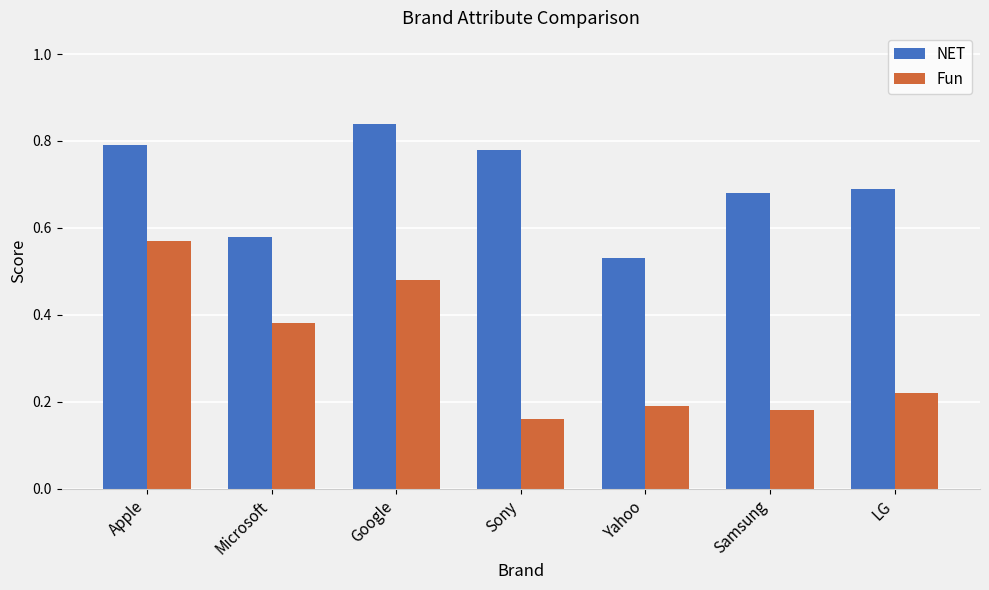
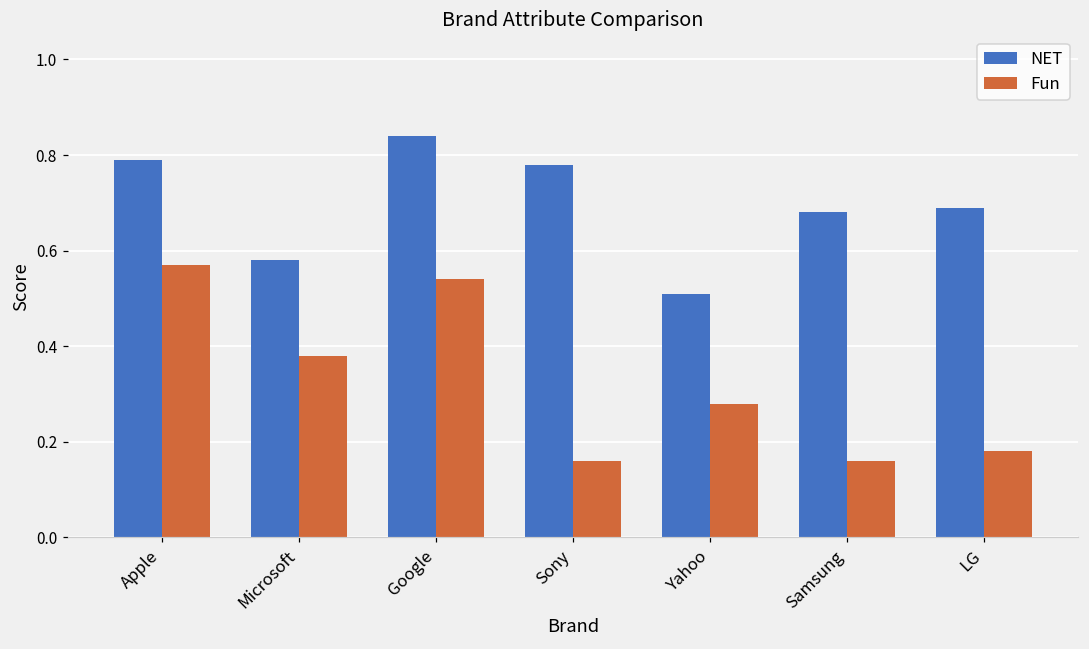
Fun, Google: 0.48 -> 0.54
NET, Yahoo: 0.53 -> 0.51
Fun, Yahoo: 0.19 -> 0.28
Fun, Samsung: 0.18 -> 0.16
Fun, LG: 0.22 -> 0.18
